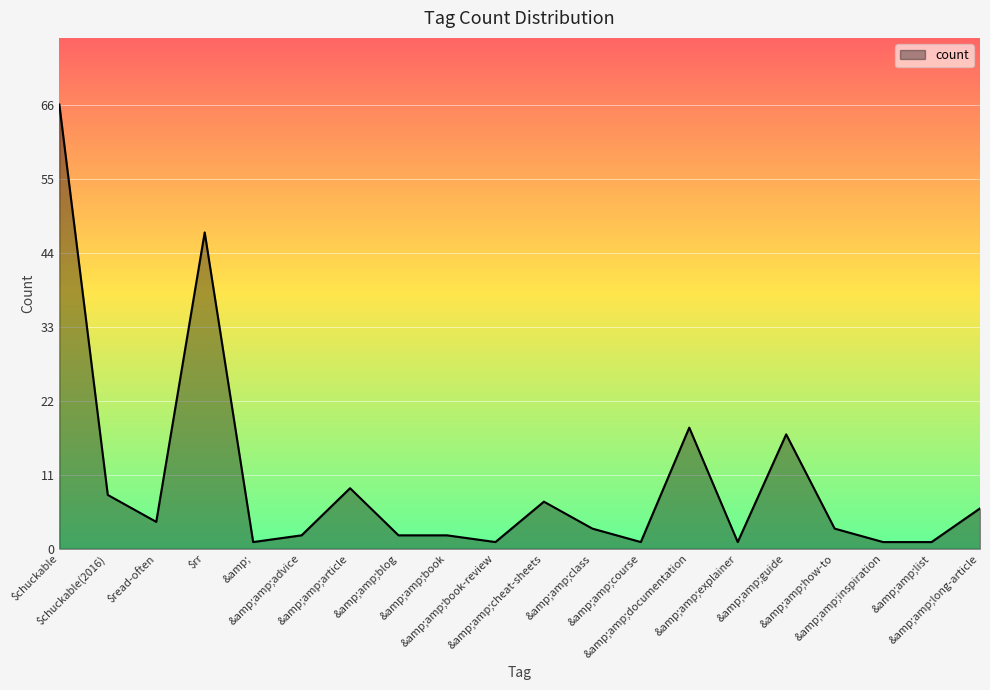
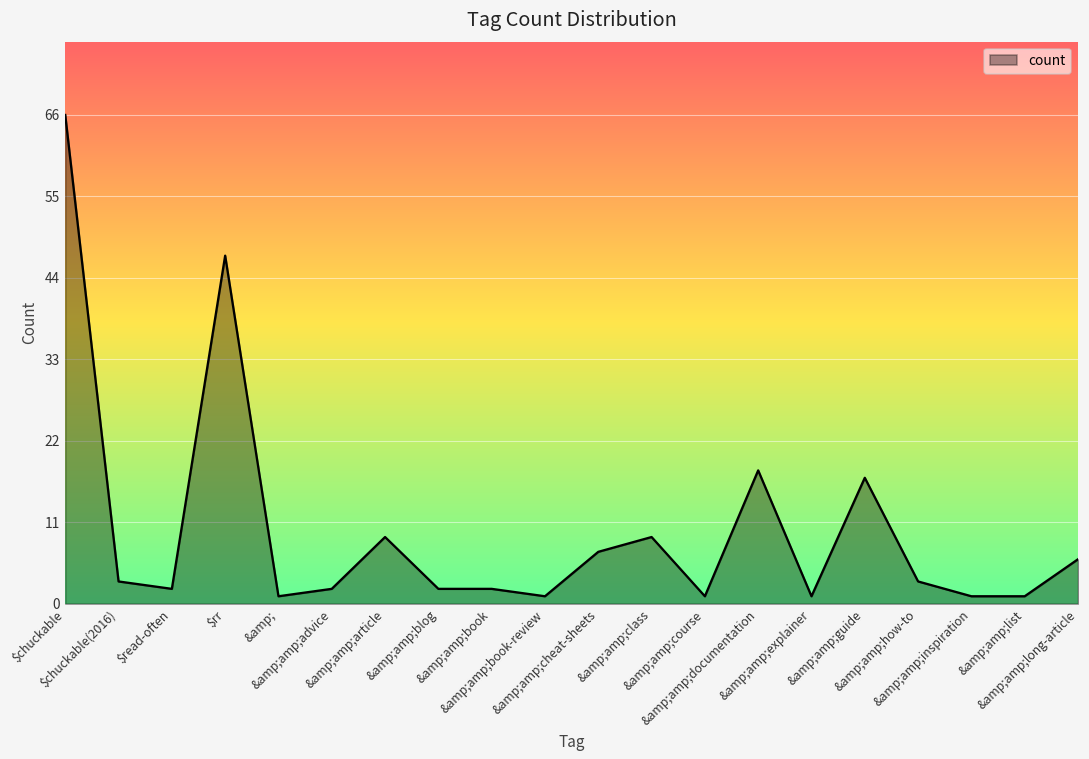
$chuckable(2016): 8 -> 3
$read-often: 4 -> 2
&amp;amp;class: 3 -> 9
